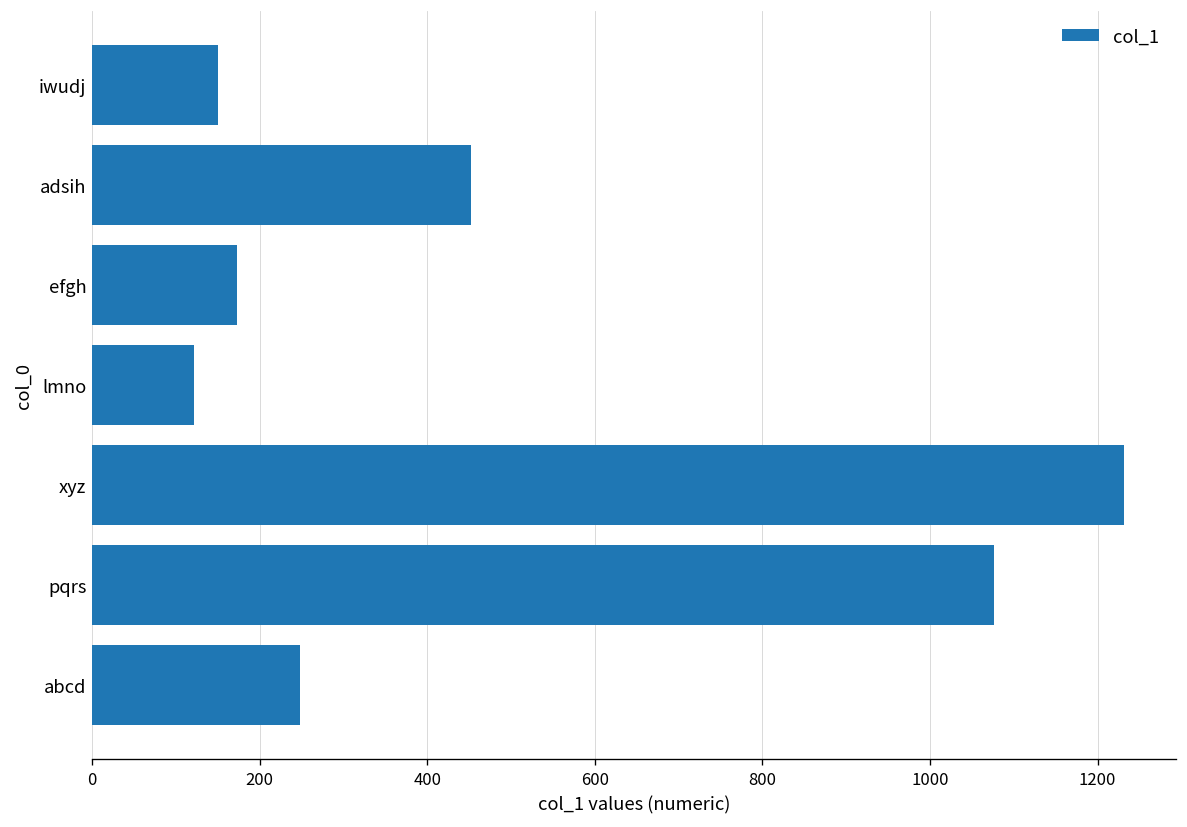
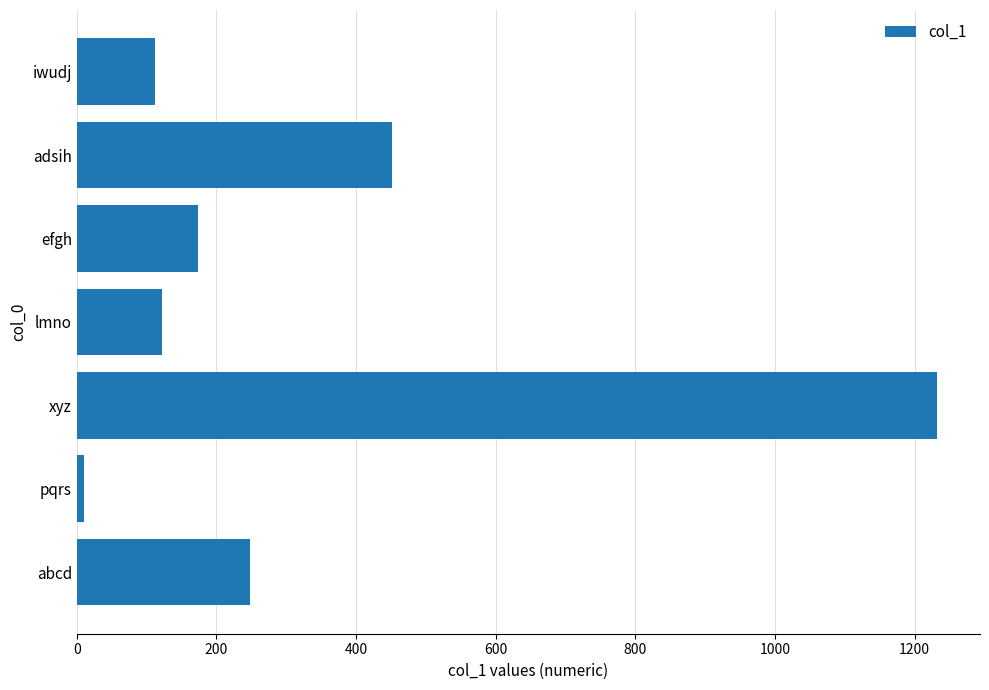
iwudj: 150 -> 110
pqrs: 1080 -> 10
